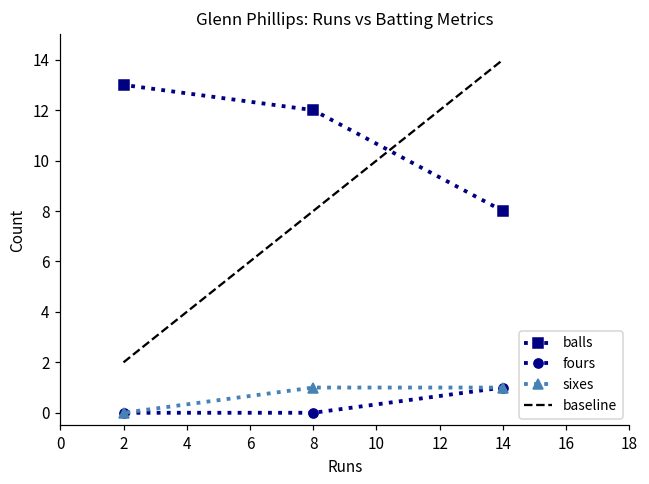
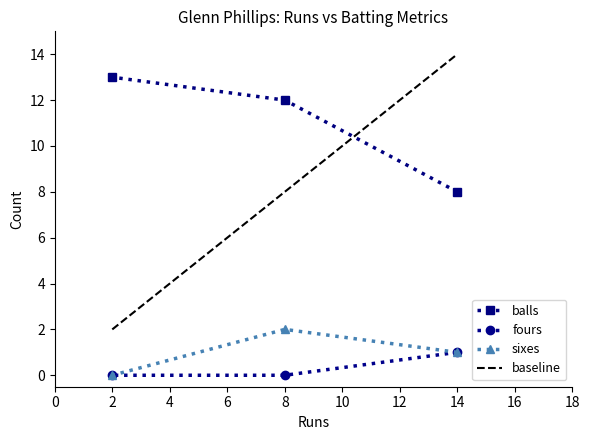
sixes, 8: 1 -> 2
